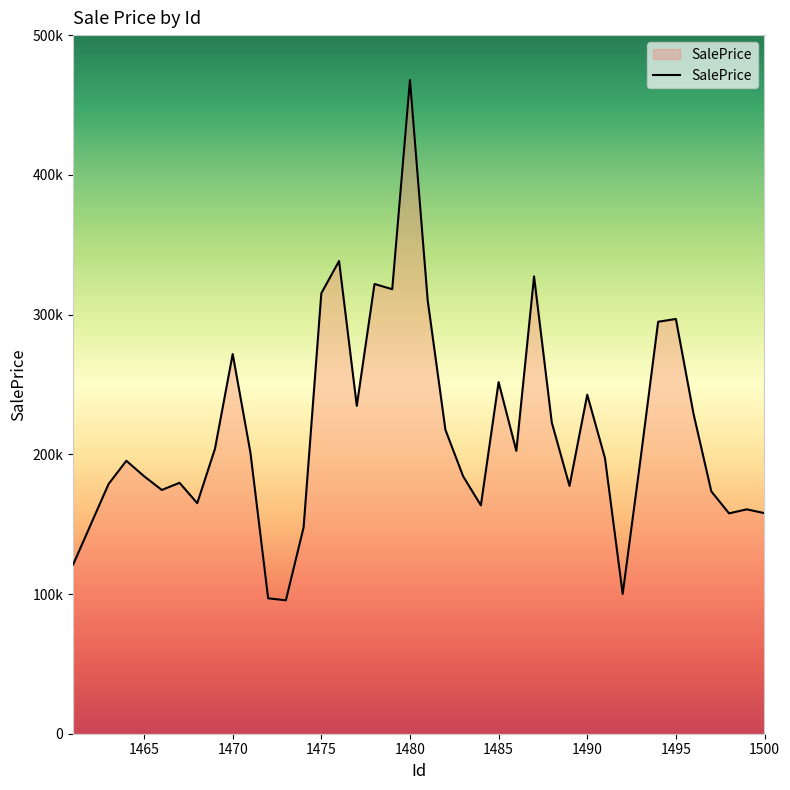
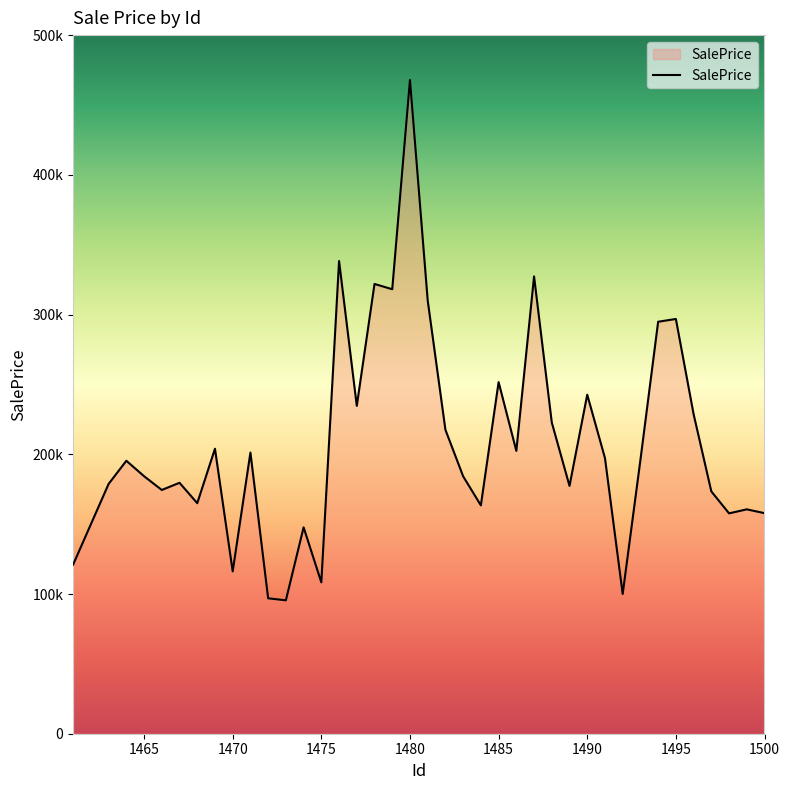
1470: 272000 -> 116000
1475: 315000 -> 108000
